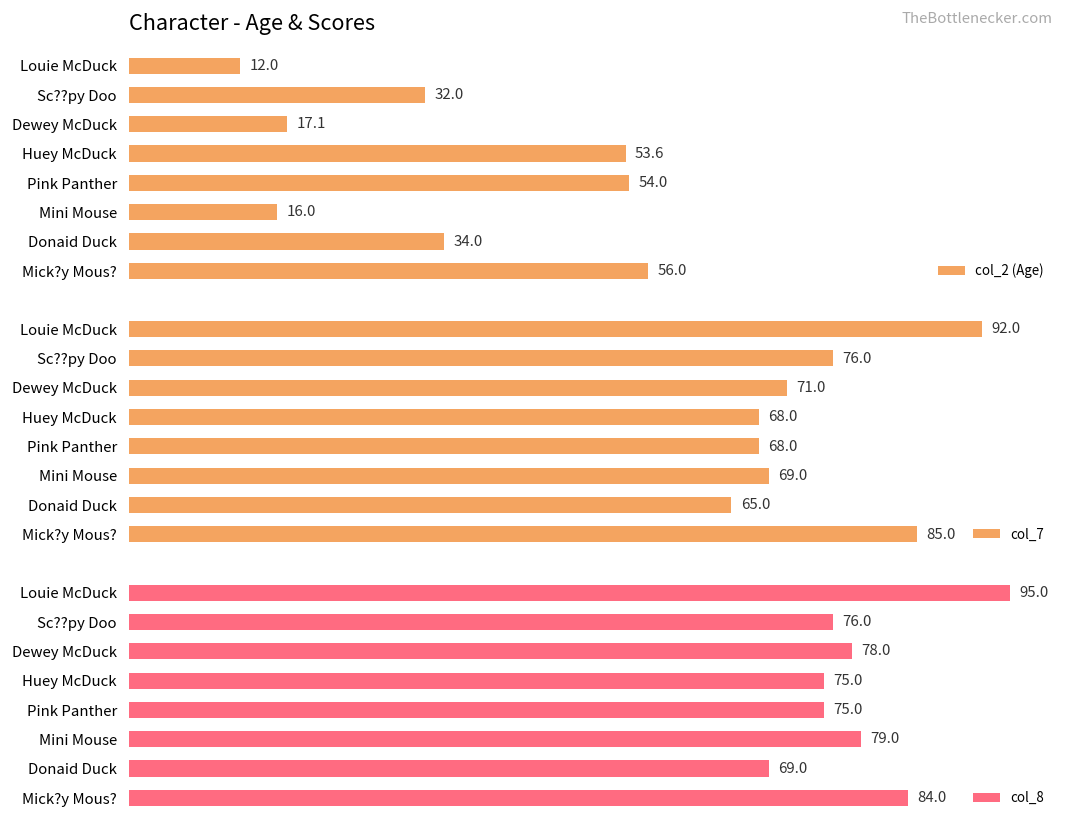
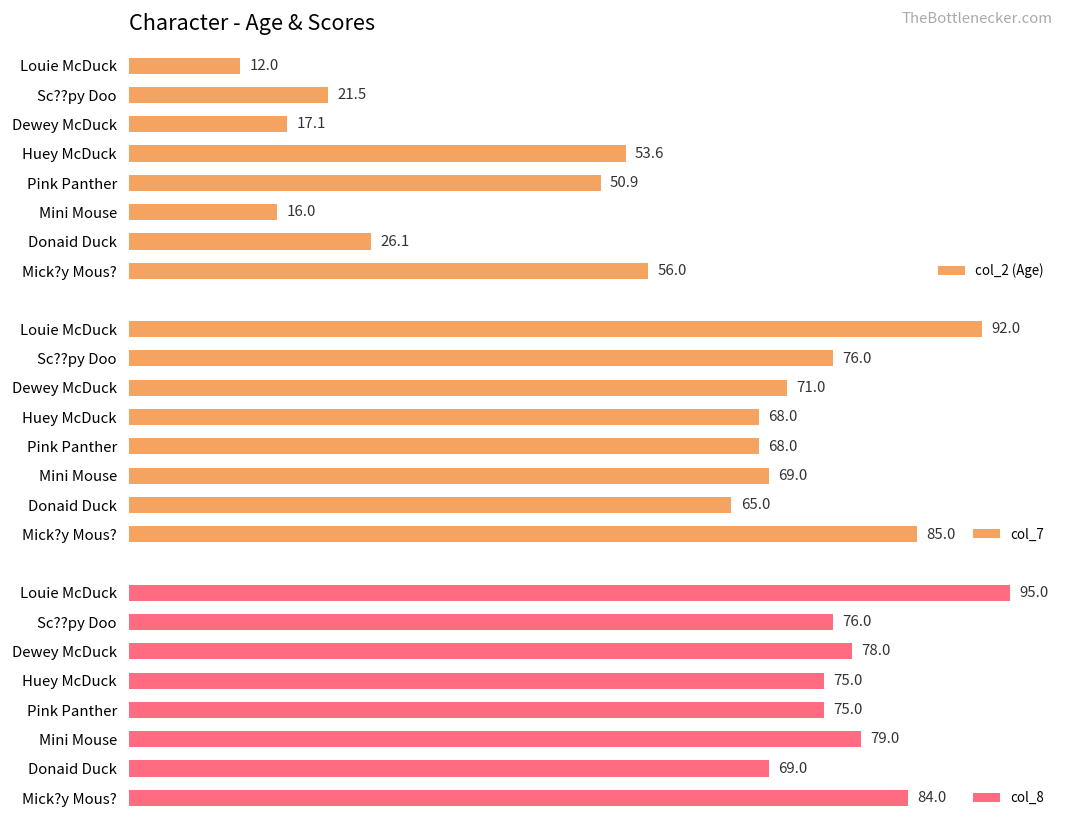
Character - Age & Scores, Sc??py Doo: 32.0 -> 21.5
Character - Age & Scores, Pink Panther: 54.0 -> 50.9
Character - Age & Scores, Donaid Duck: 34.0 -> 26.1
